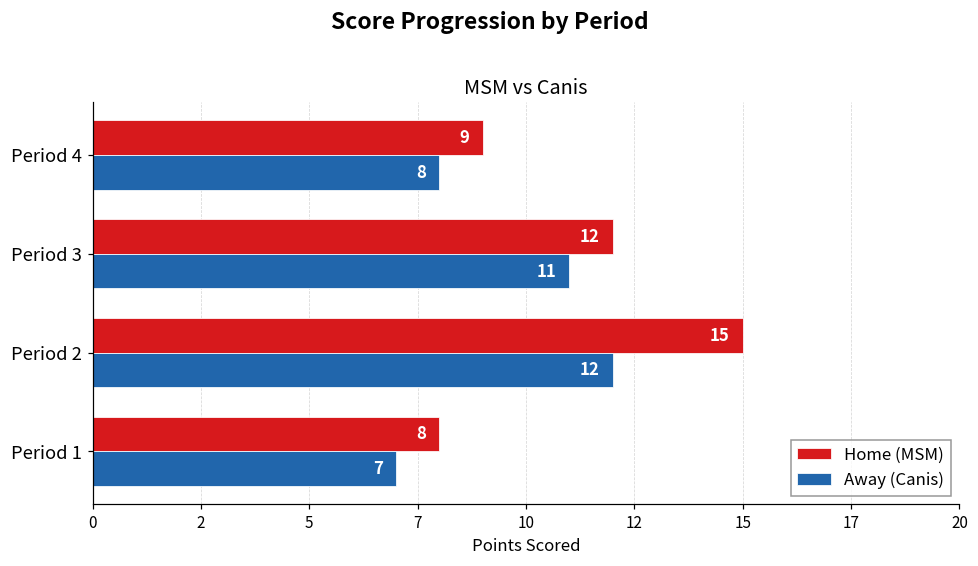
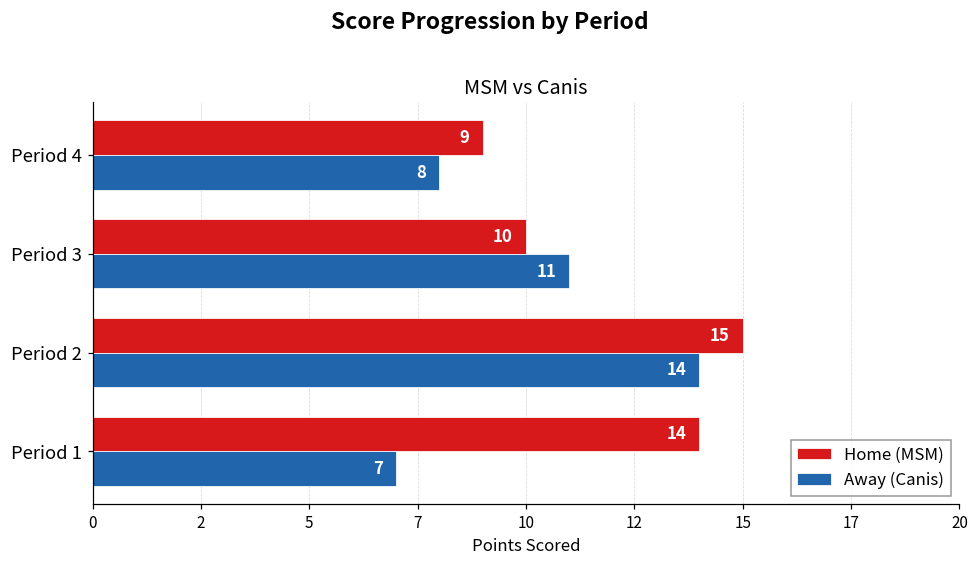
Home (MSM), Period 3: 12 -> 10
Away (Canis), Period 2: 12 -> 14
Home (MSM), Period 1: 8 -> 14
